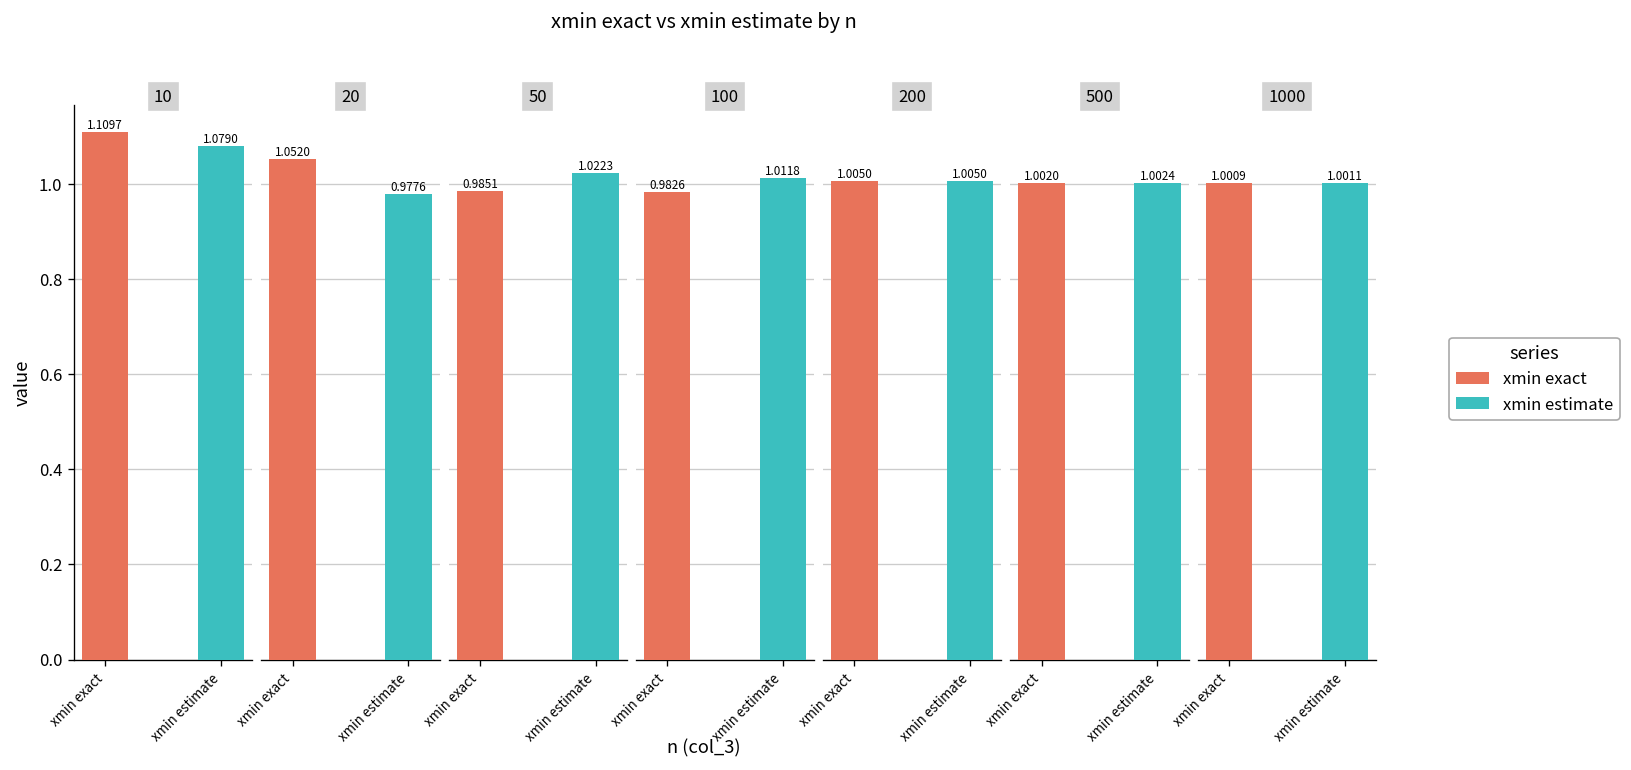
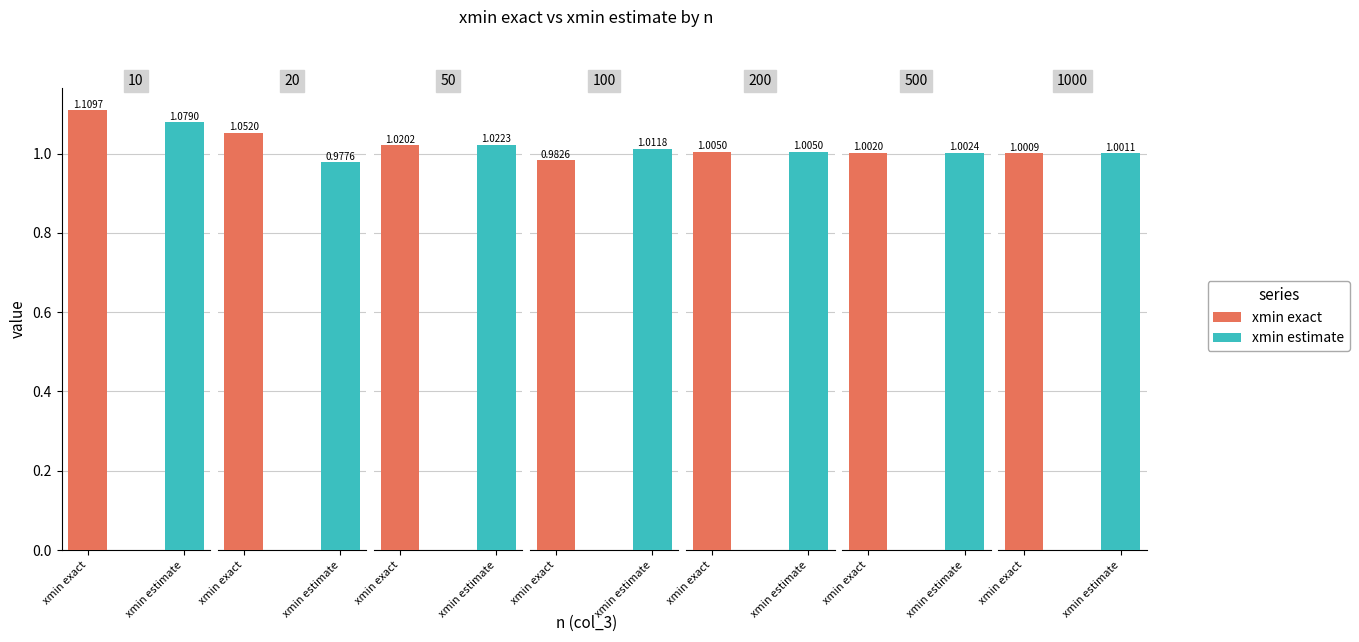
50, xmin exact: 0.9851 -> 1.0202
